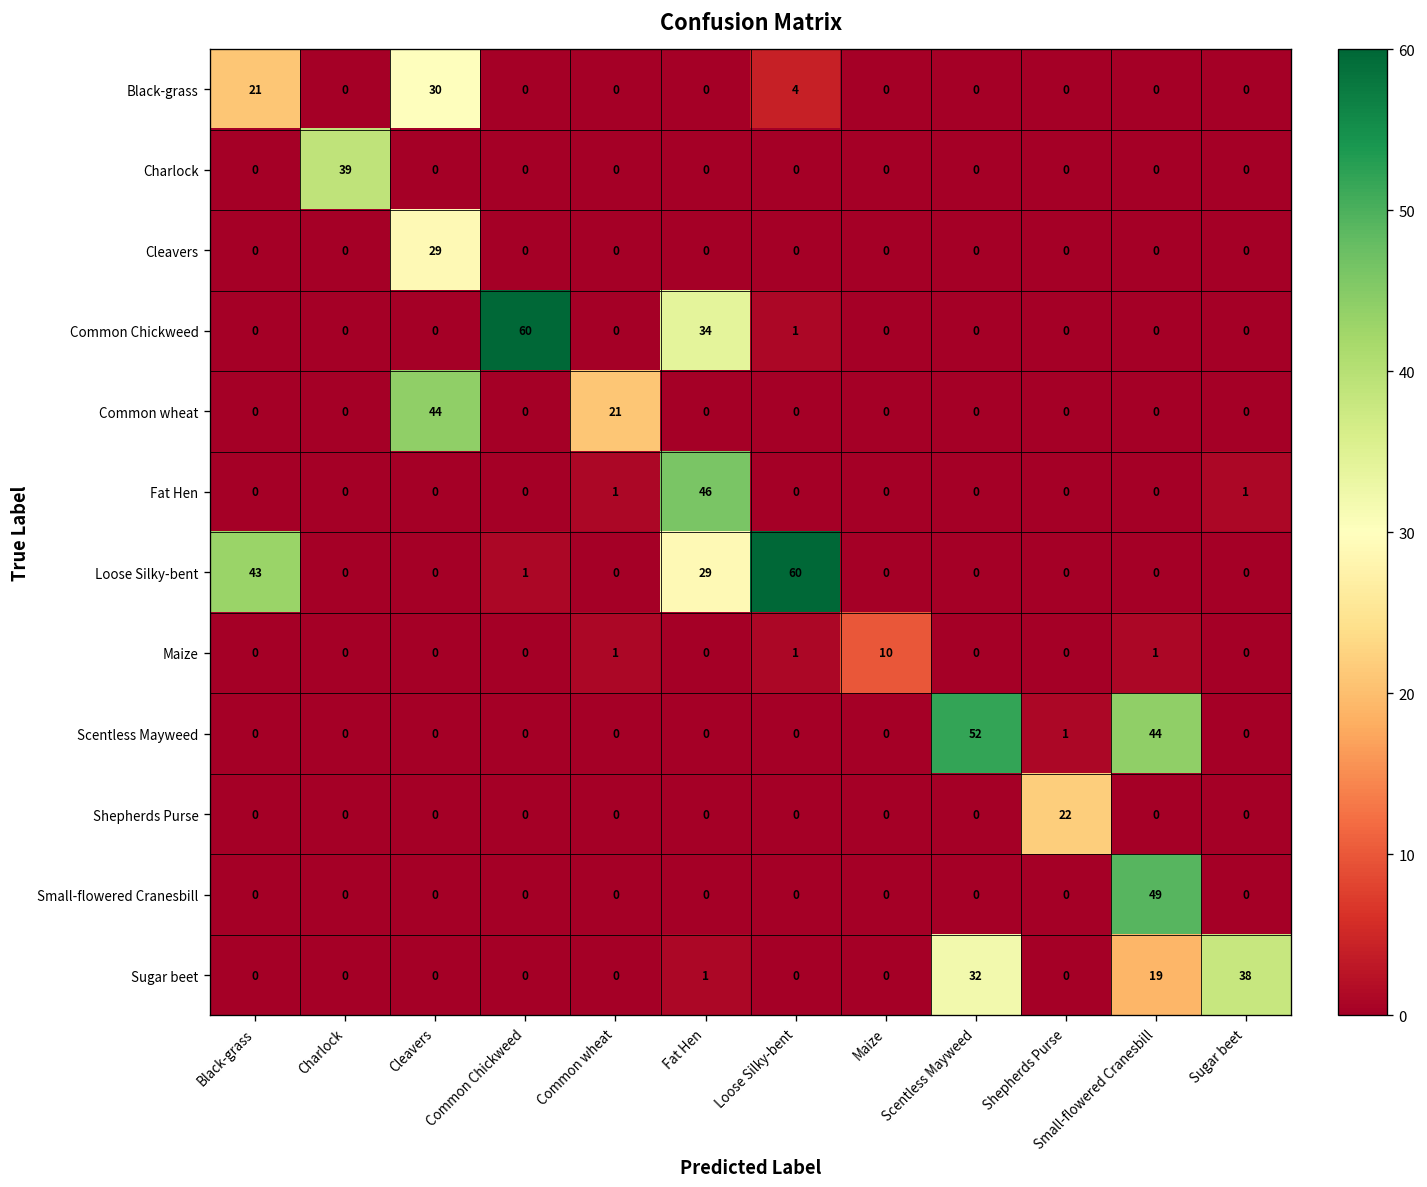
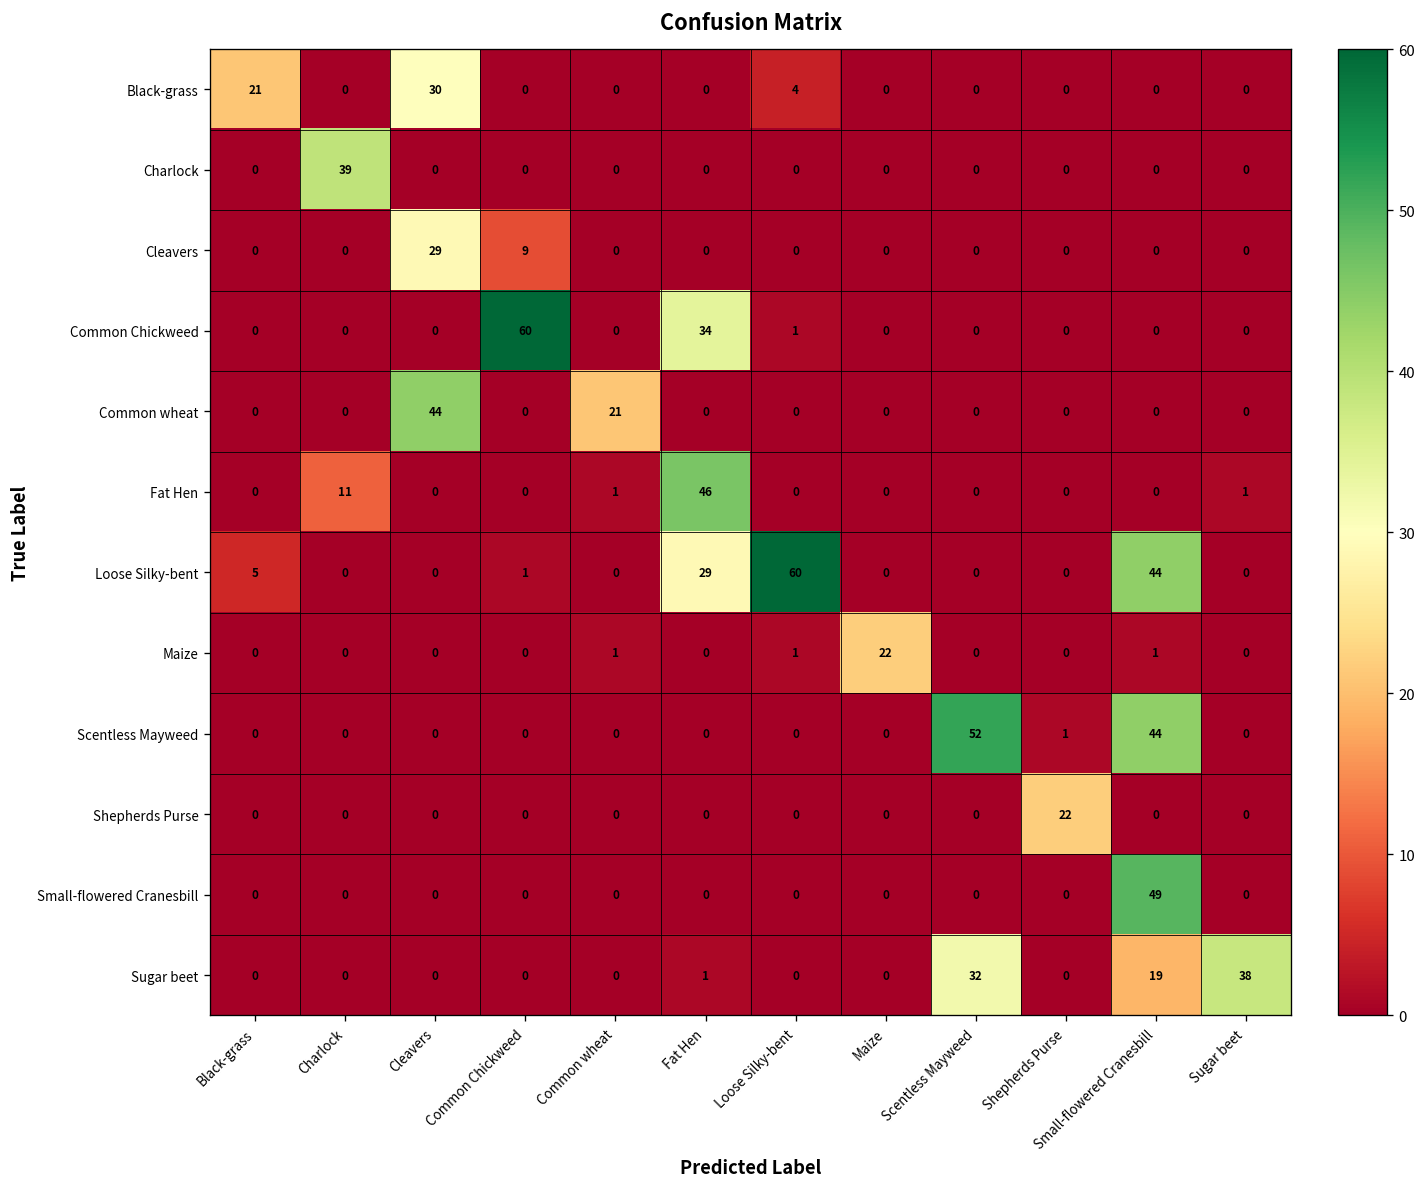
Cleavers, Common Chickweed: 0 -> 9
Fat Hen, Charlock: 0 -> 11
Loose Silky-bent, Black-grass: 43 -> 5
Loose Silky-bent, Small-flowered Cranesbill: 0 -> 44
Maize, Maize: 10 -> 22
